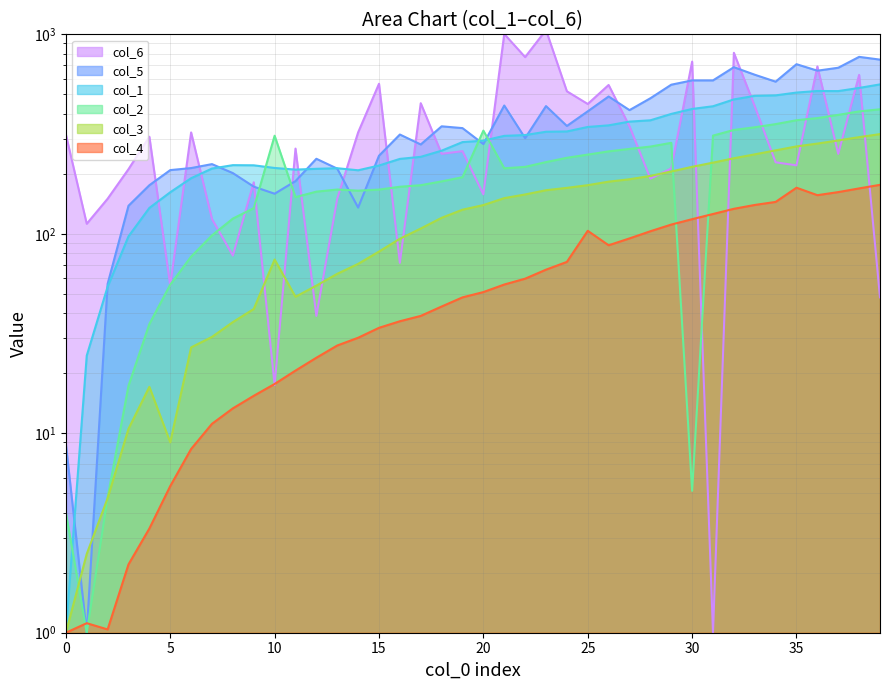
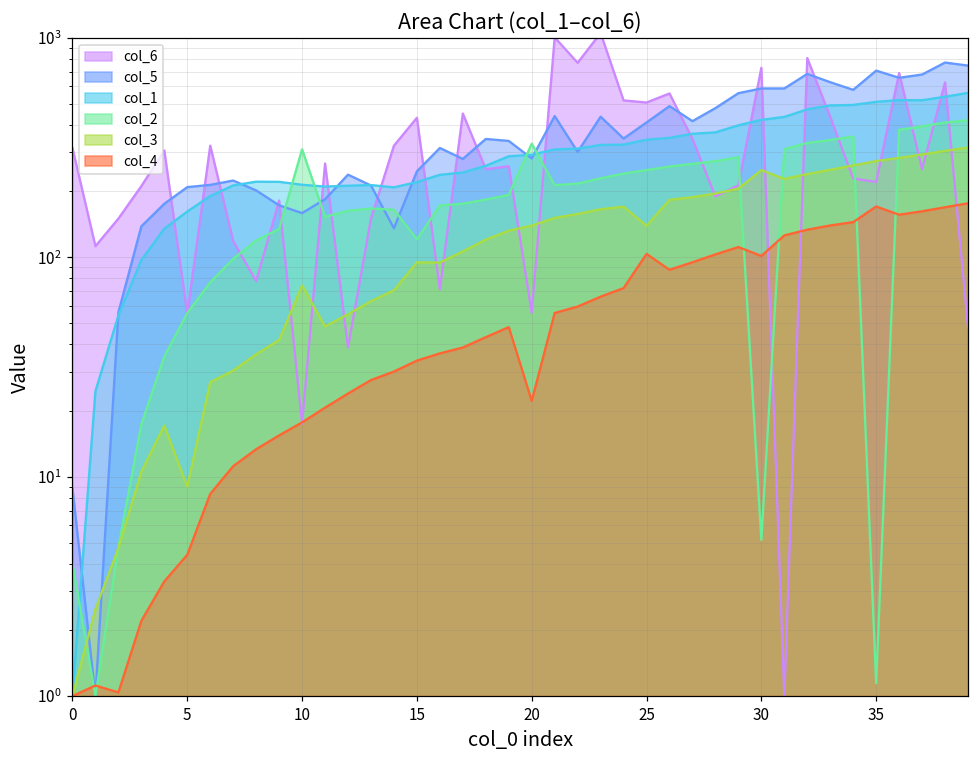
col_4, 5: 5.4 -> 4.4
col_6, 15: 570 -> 430
col_2, 15: 170 -> 120
col_3, 15: 81 -> 90
col_6, 20: 160 -> 56
col_4, 20: 51 -> 22
col_6, 25: 450 -> 510
col_3, 25: 180 -> 140
col_3, 30: 220 -> 250
col_4, 30: 120 -> 100
col_2, 35: 370 -> 1.1
